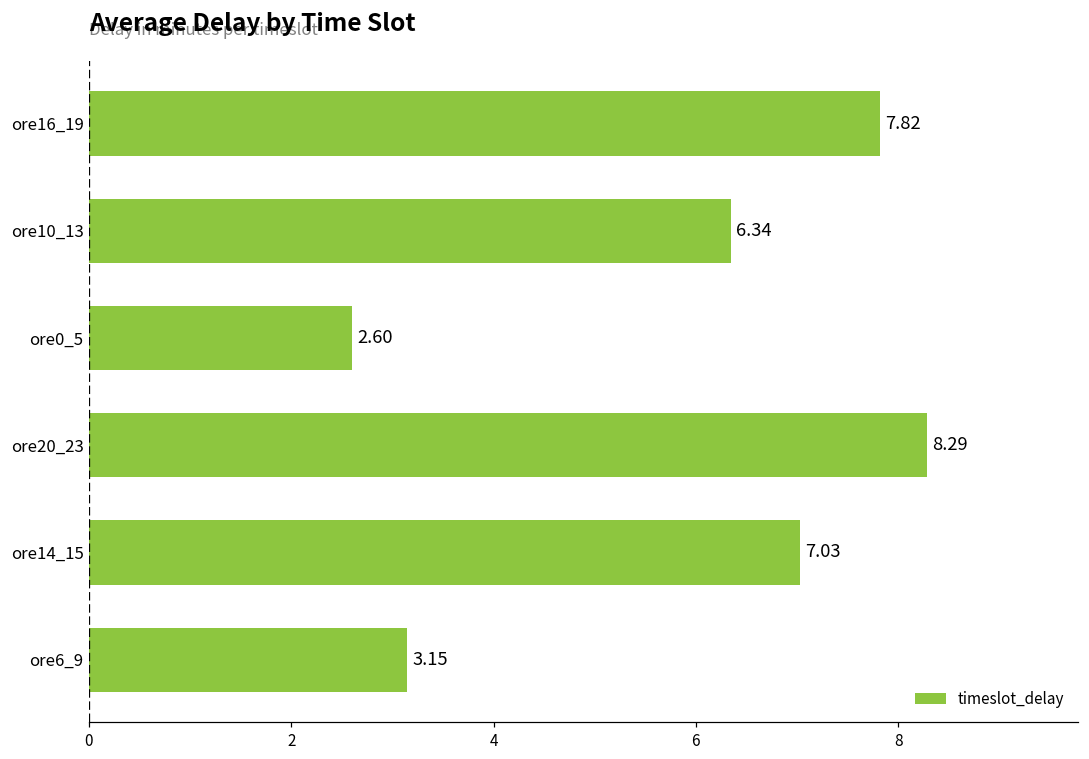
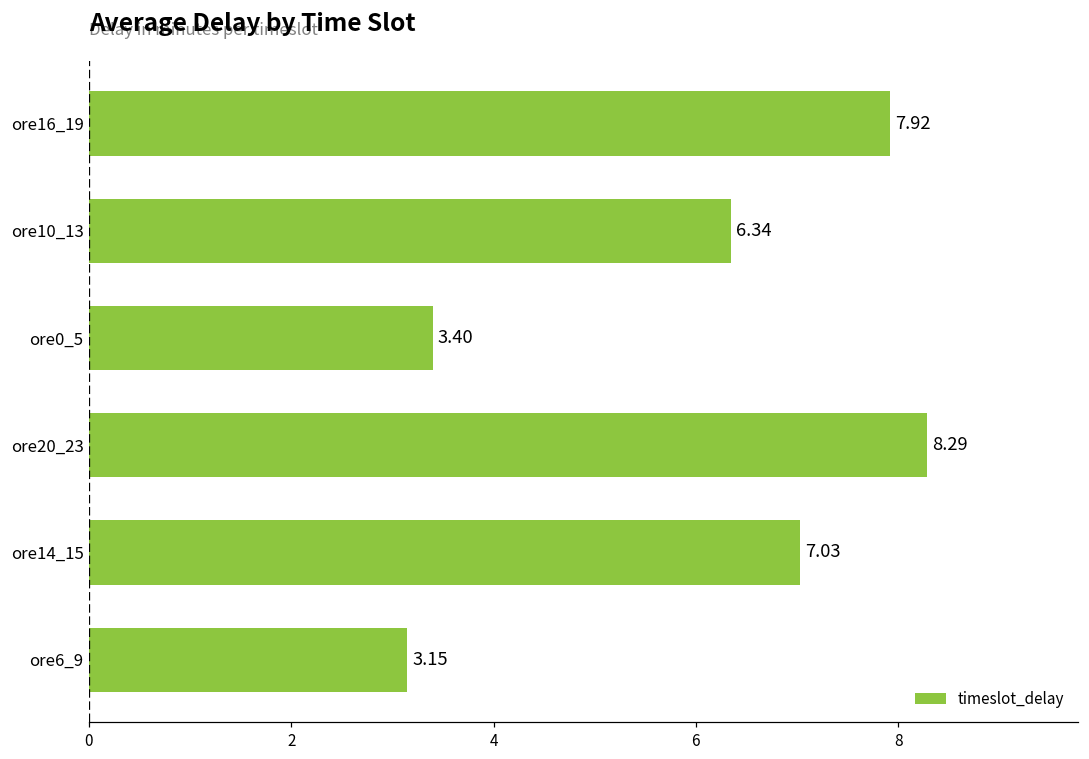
ore16_19: 7.82 -> 7.92
ore0_5: 2.60 -> 3.40
